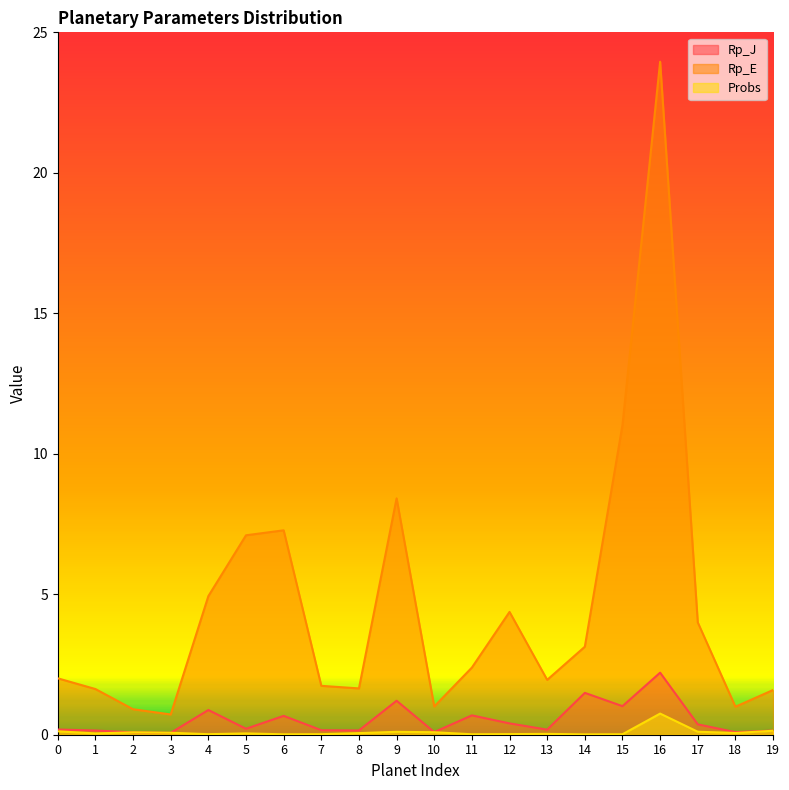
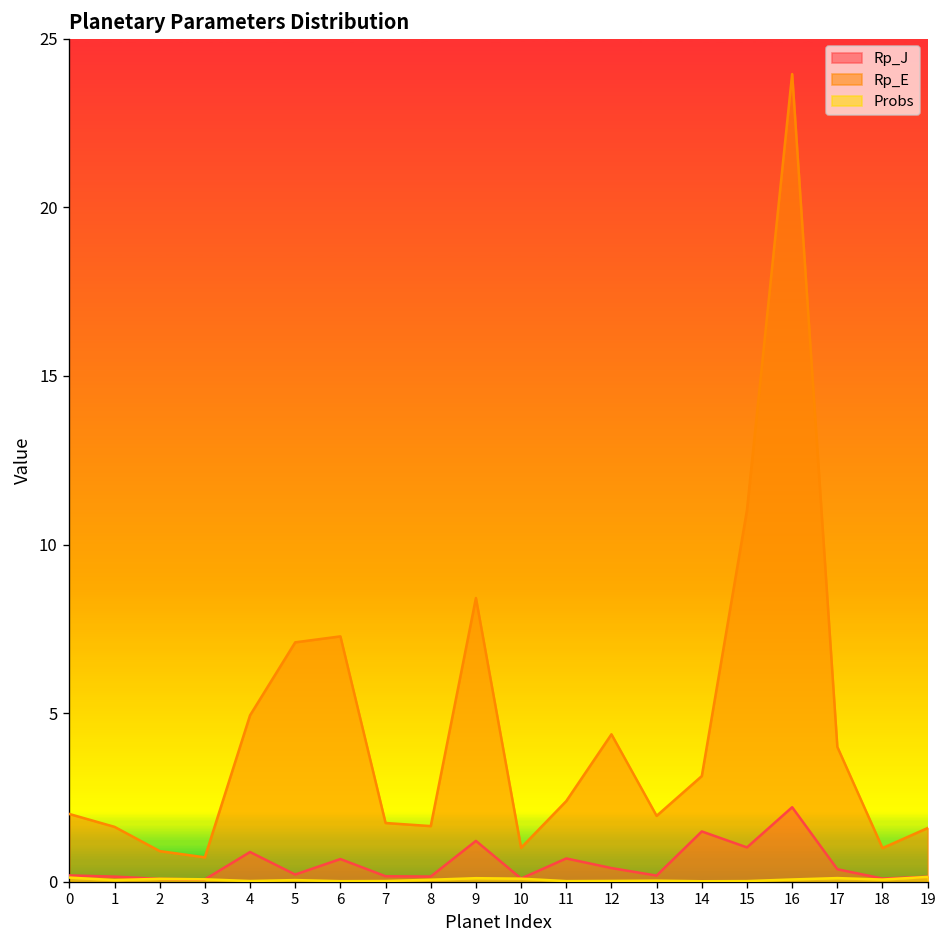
Probs, 16: 0.8 -> 0.1
